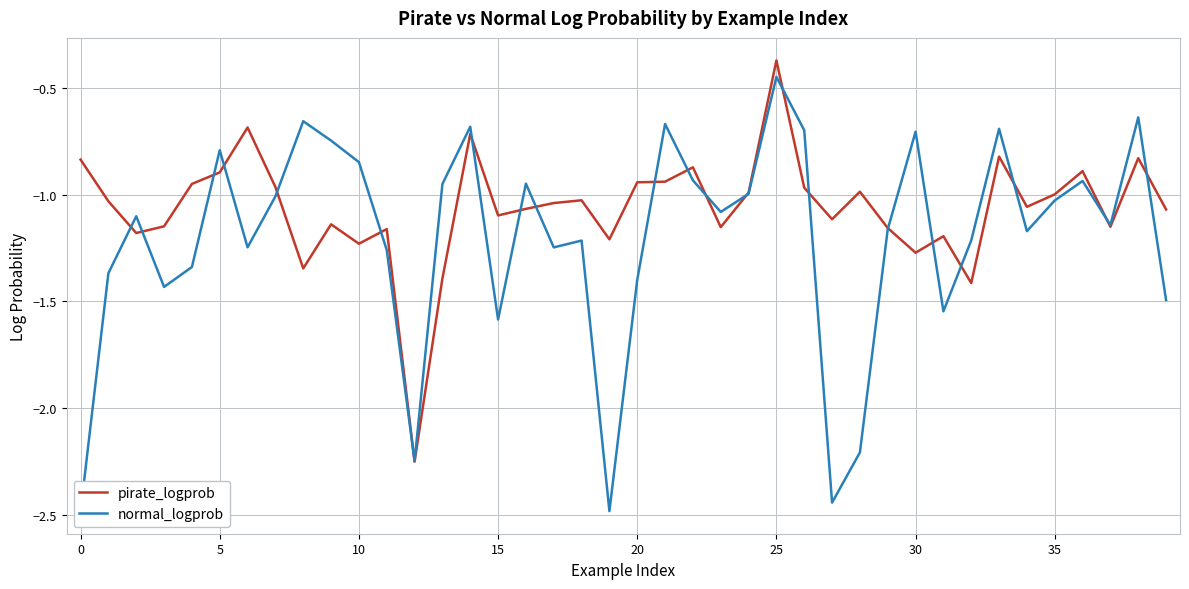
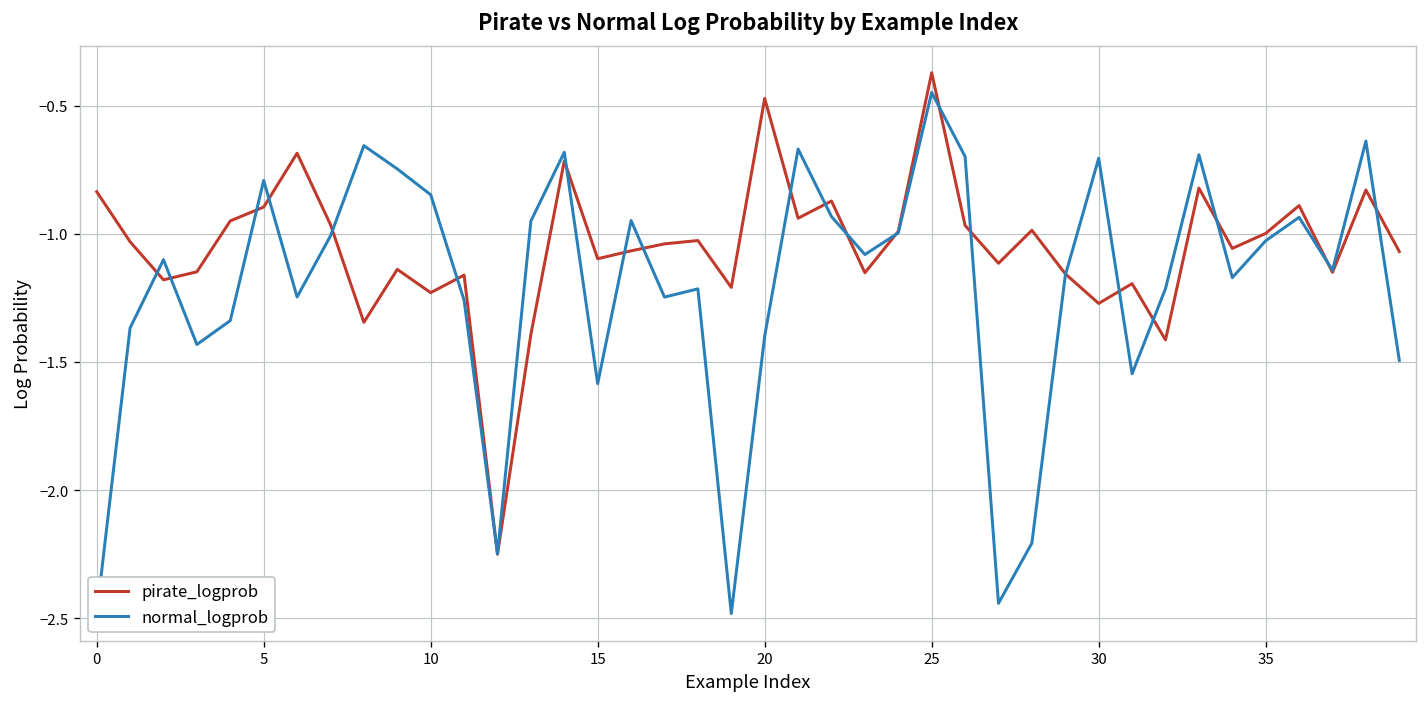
pirate_logprob, 20: -0.94 -> -0.47
